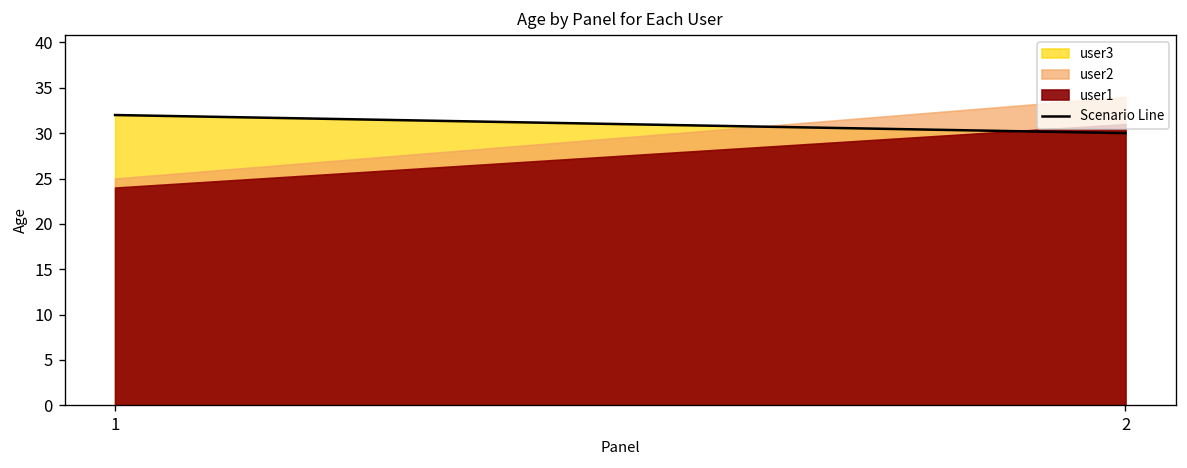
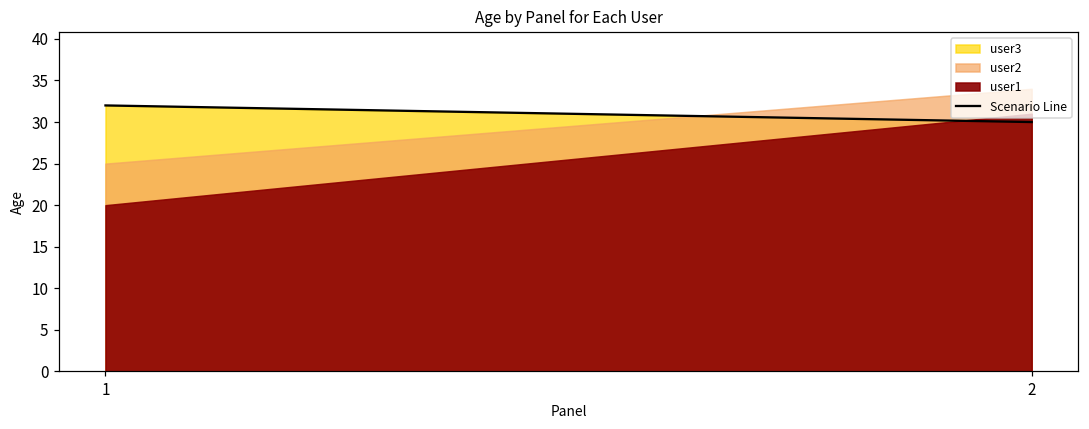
user1, 1: 24 -> 20
